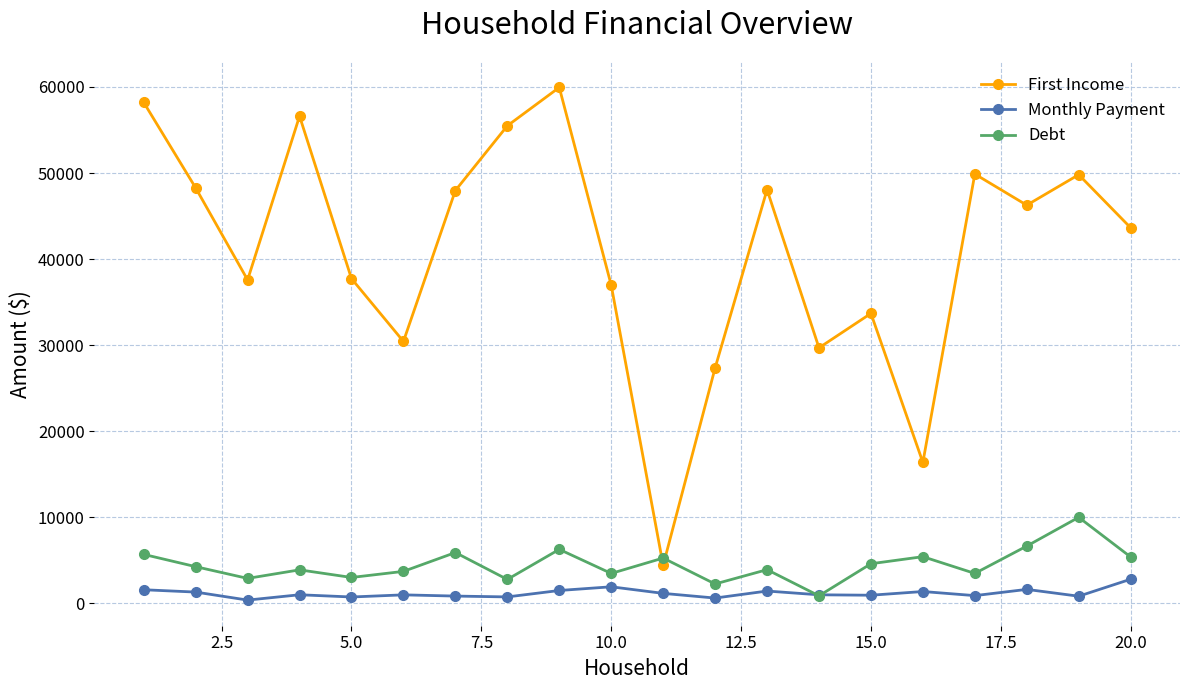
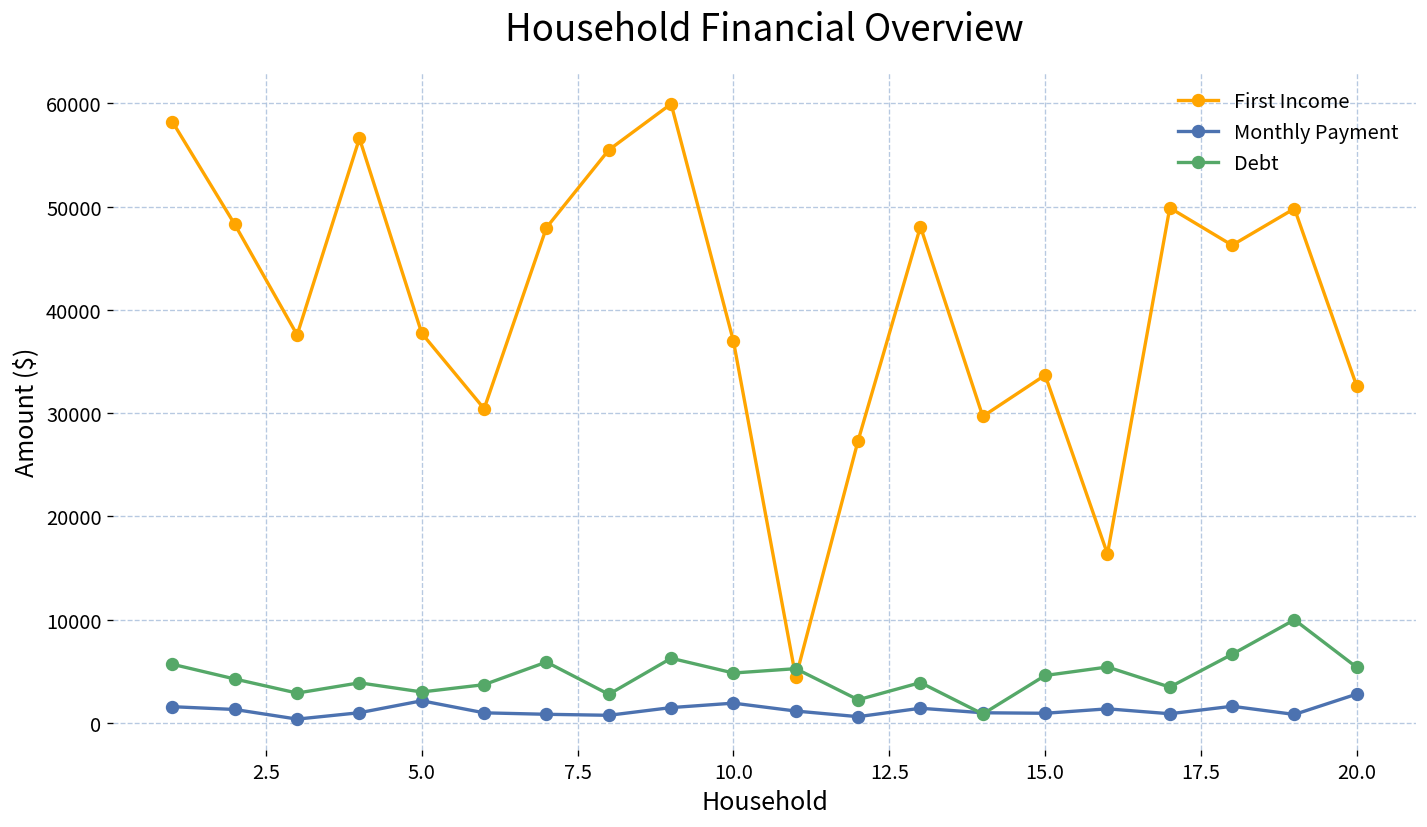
Monthly Payment, 5.0: 1000 -> 2000
Debt, 10.0: 3000 -> 5000
First Income, 20.0: 44000 -> 33000
